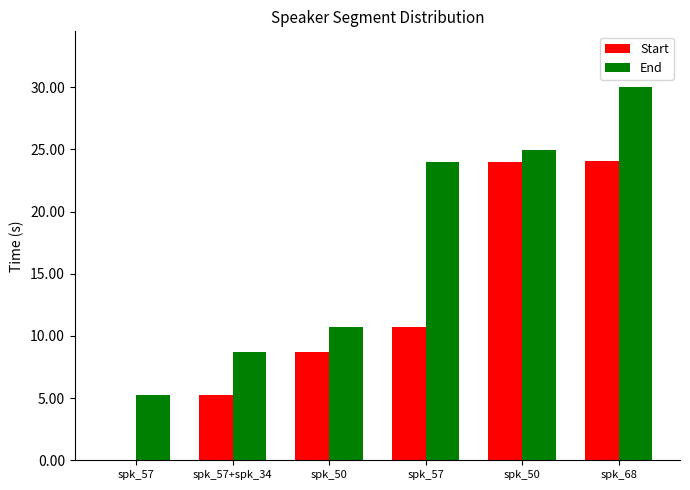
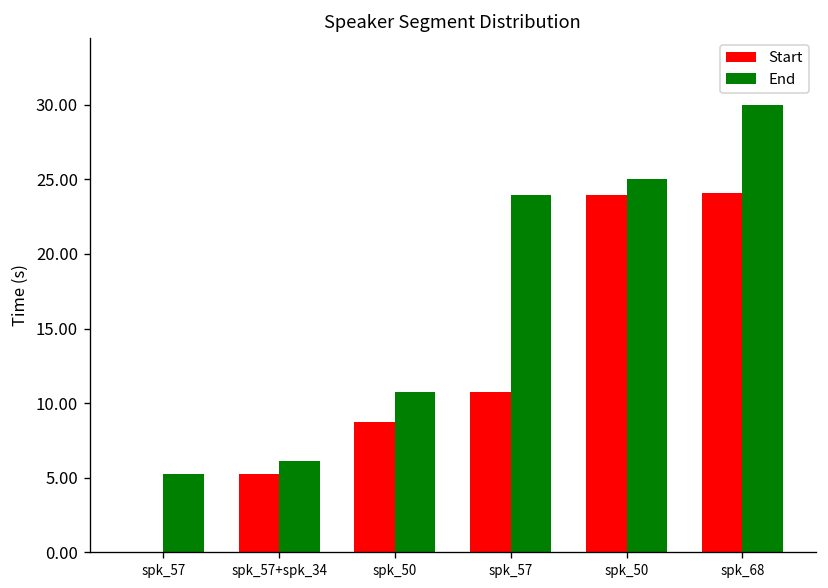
End, spk_57+spk_34: 8.7 -> 6.1
